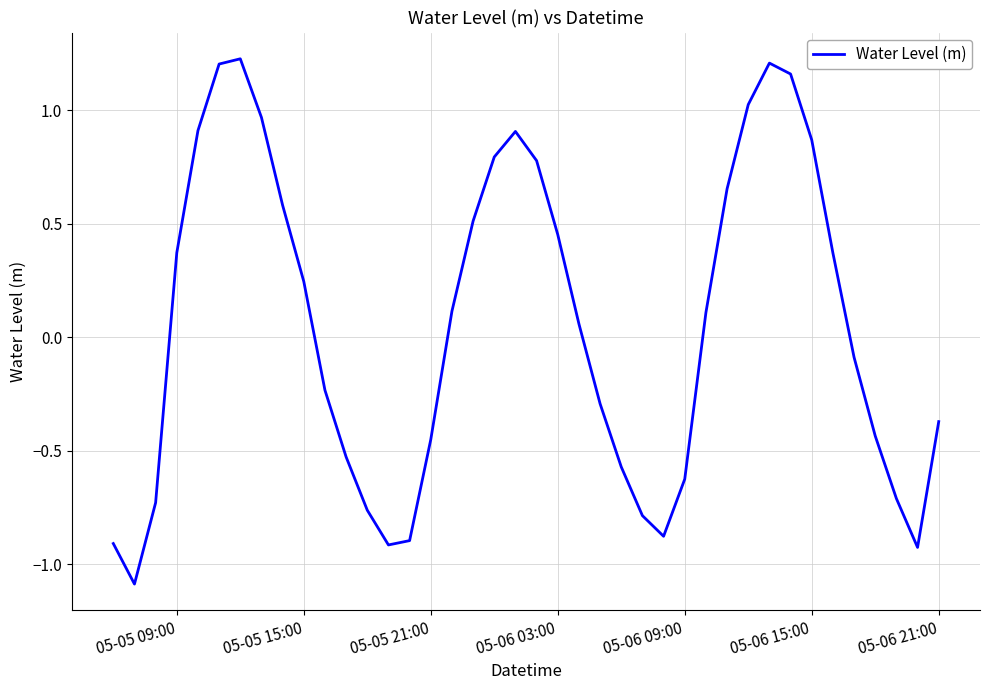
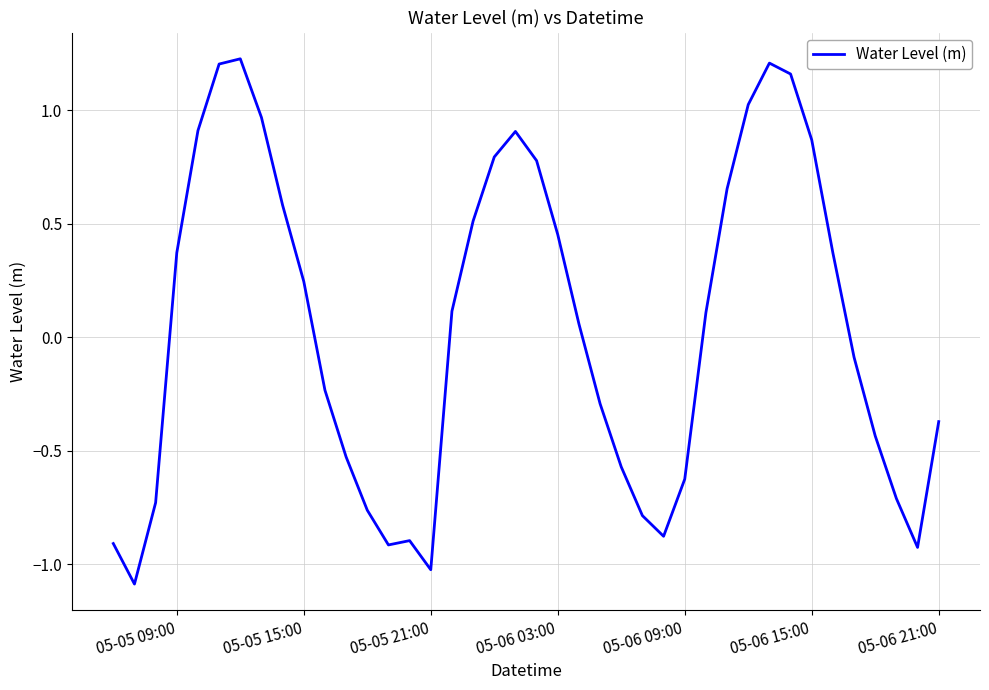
05-05 21:00: -0.45 -> -1.02
